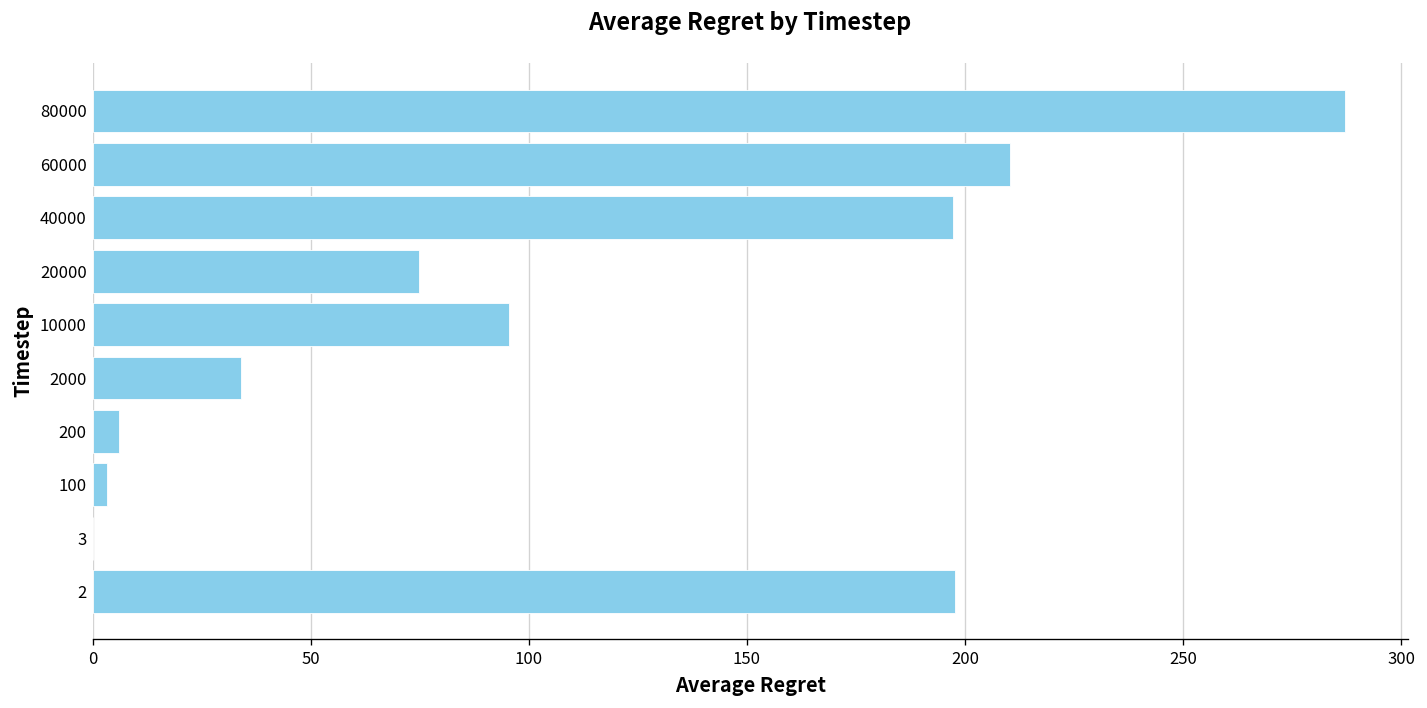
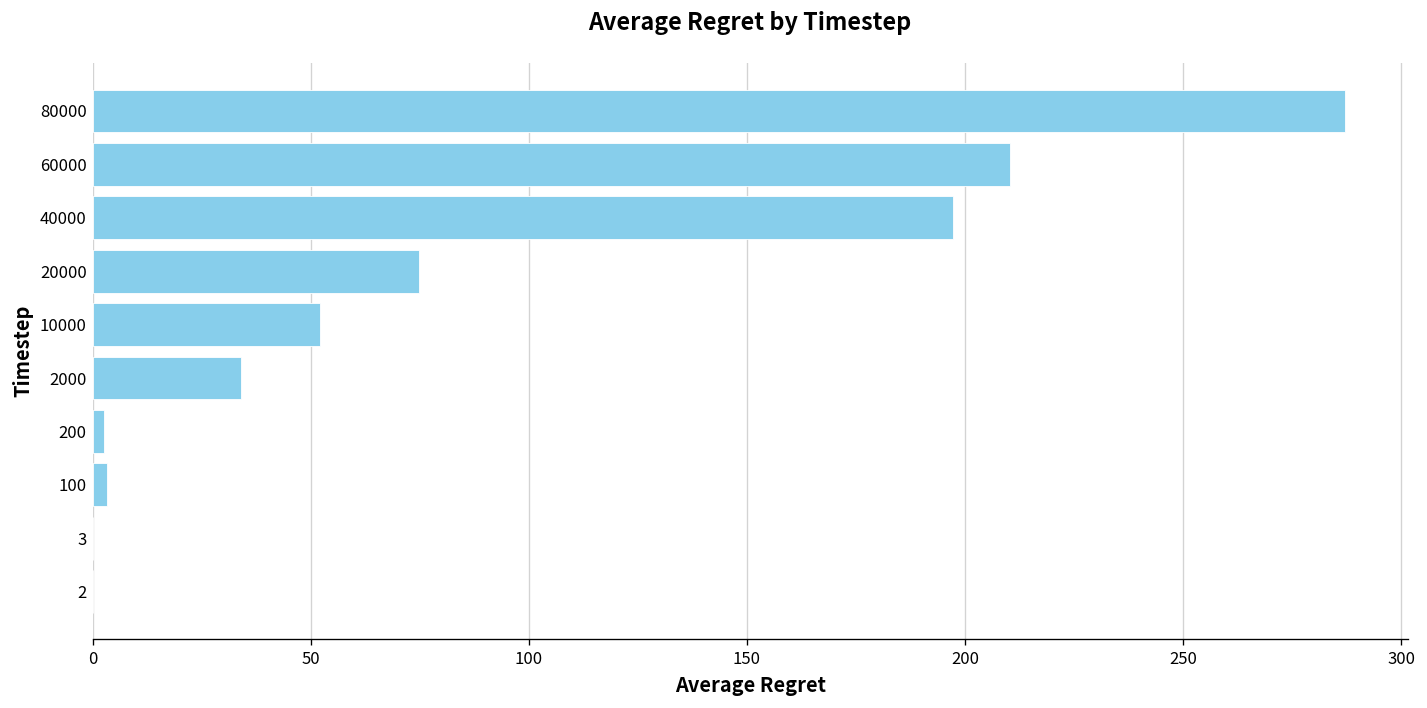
10000: 95 -> 52
200: 6 -> 3
2: 198 -> 0
